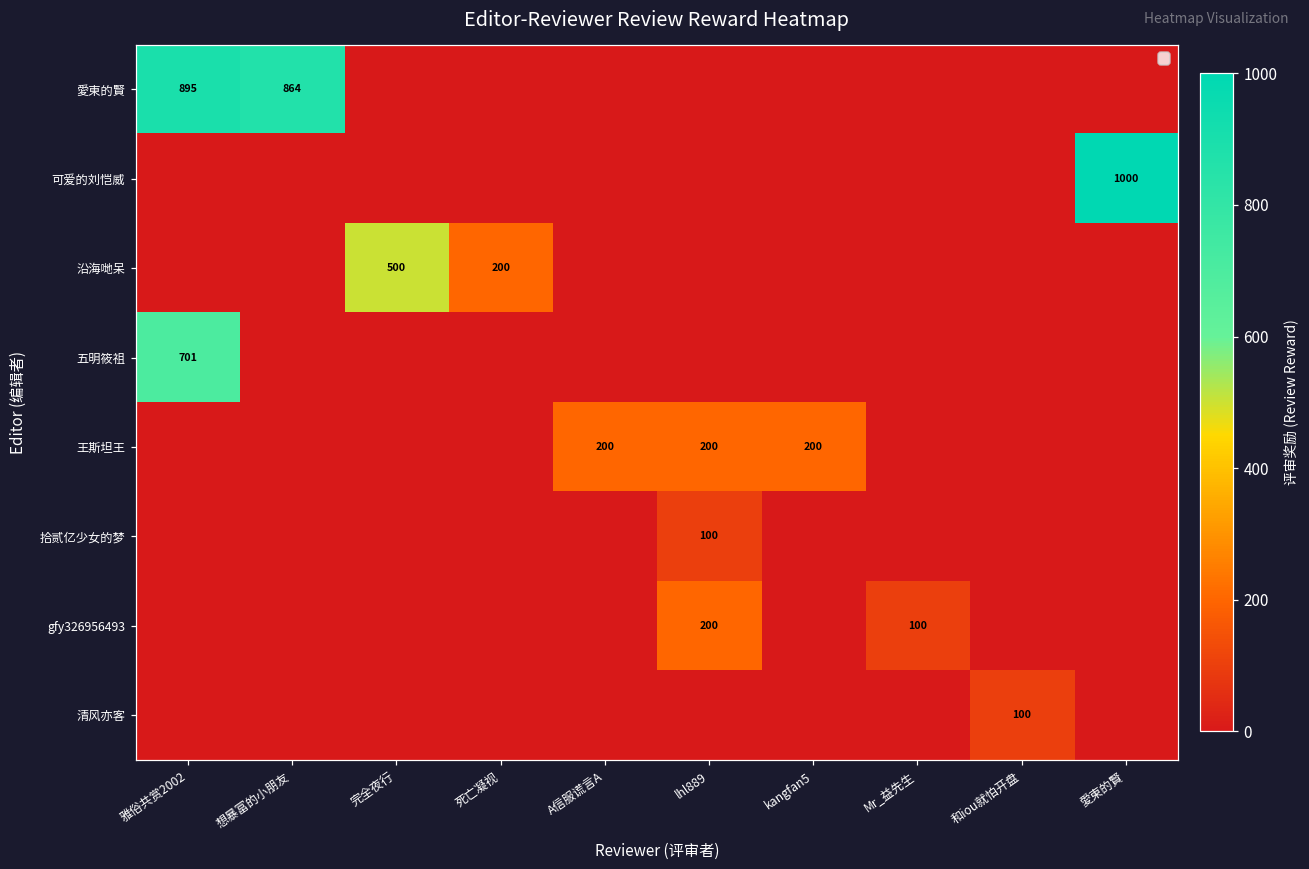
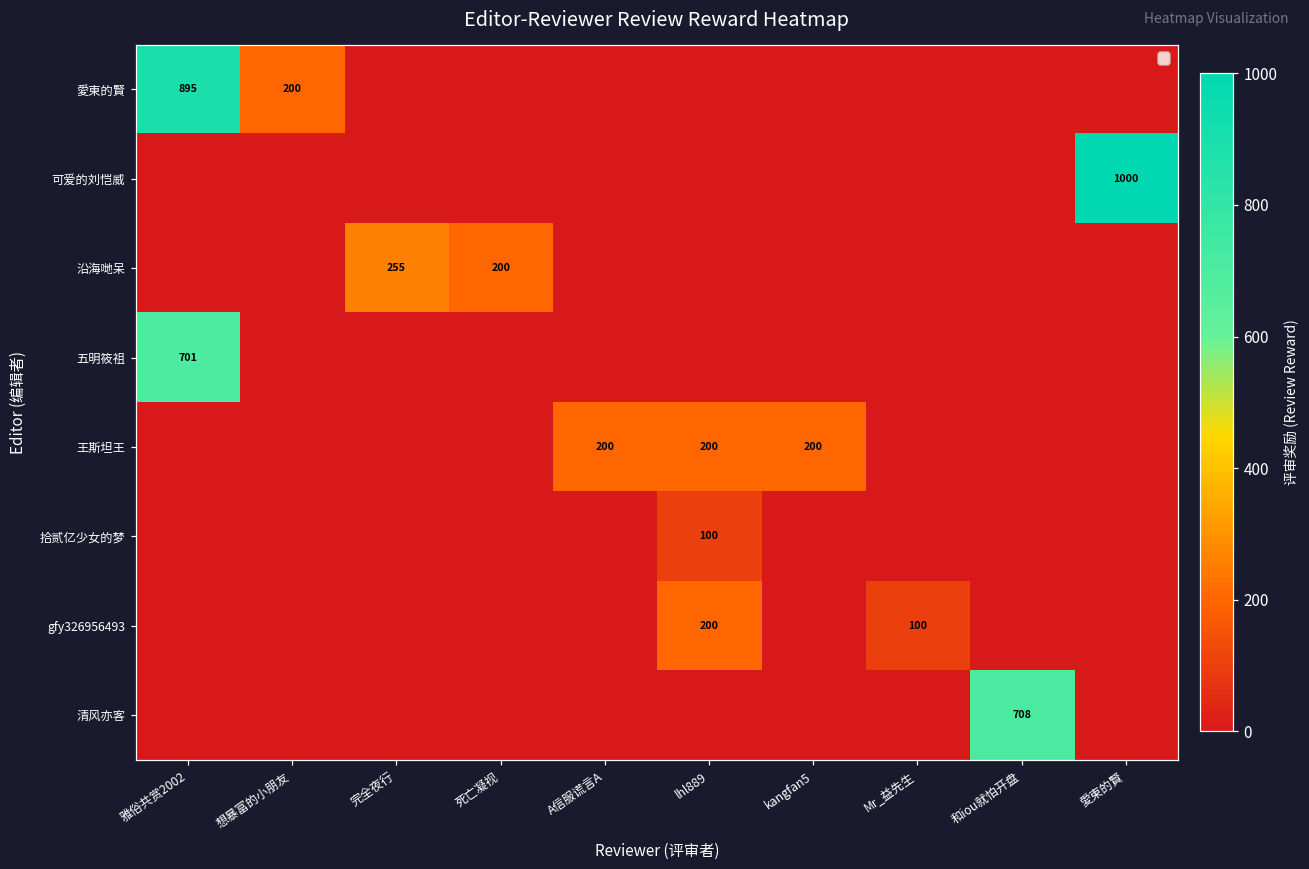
愛東的賢, 想暴富的小朋友: 864 -> 200
沿海哋呆, 完全夜行: 500 -> 255
清风亦客, 和iou就怕开盘: 100 -> 708
